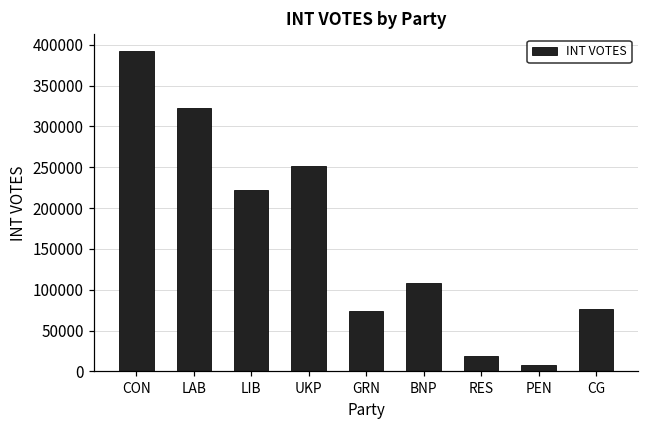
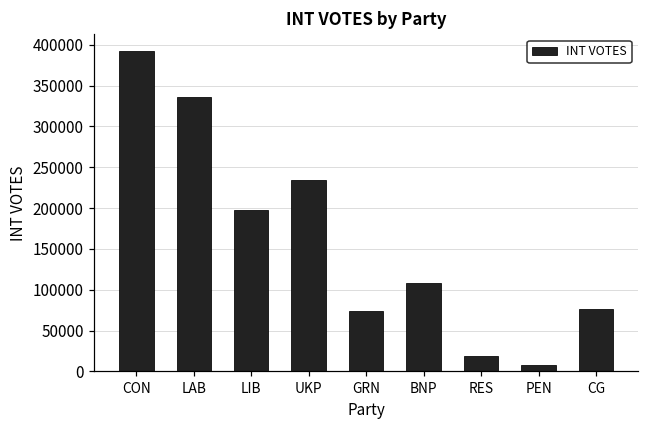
LAB: 320000 -> 340000
LIB: 220000 -> 200000
UKP: 250000 -> 230000
